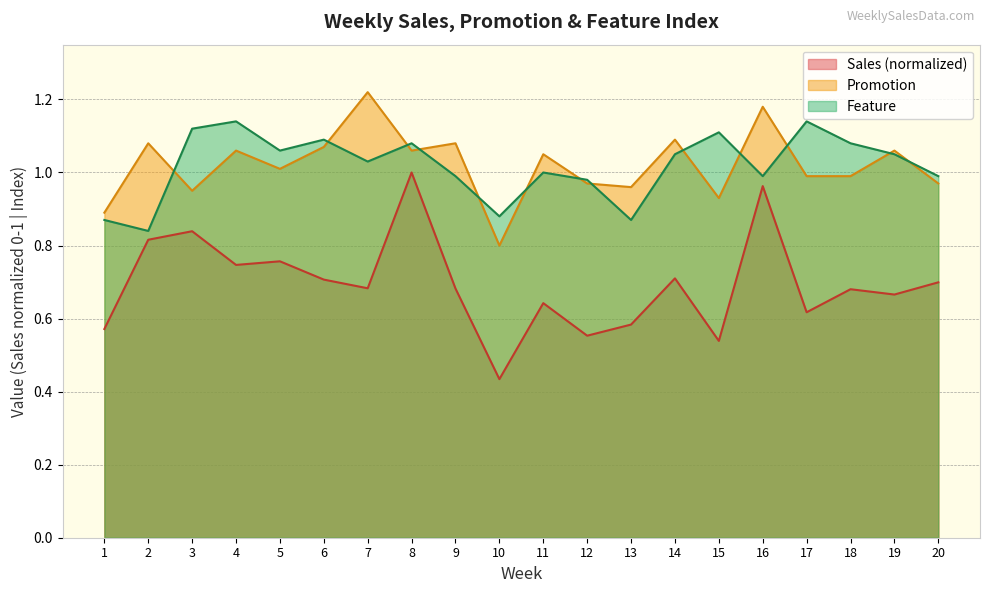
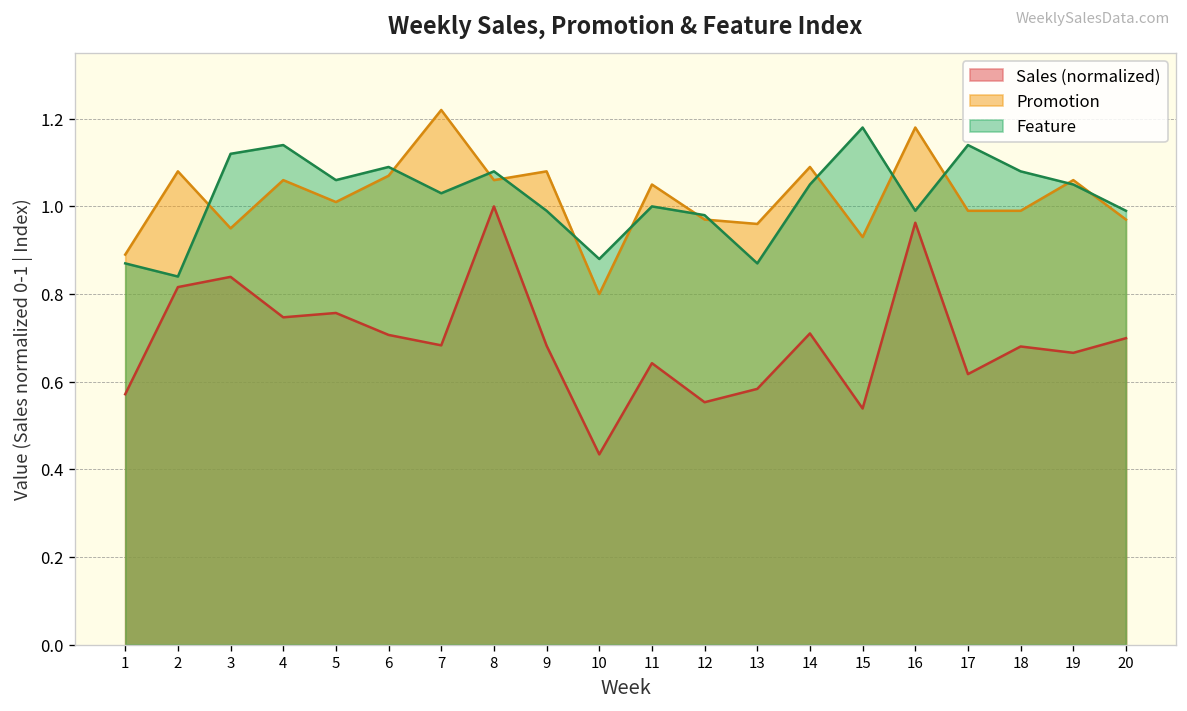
Feature, 15: 1.11 -> 1.18
